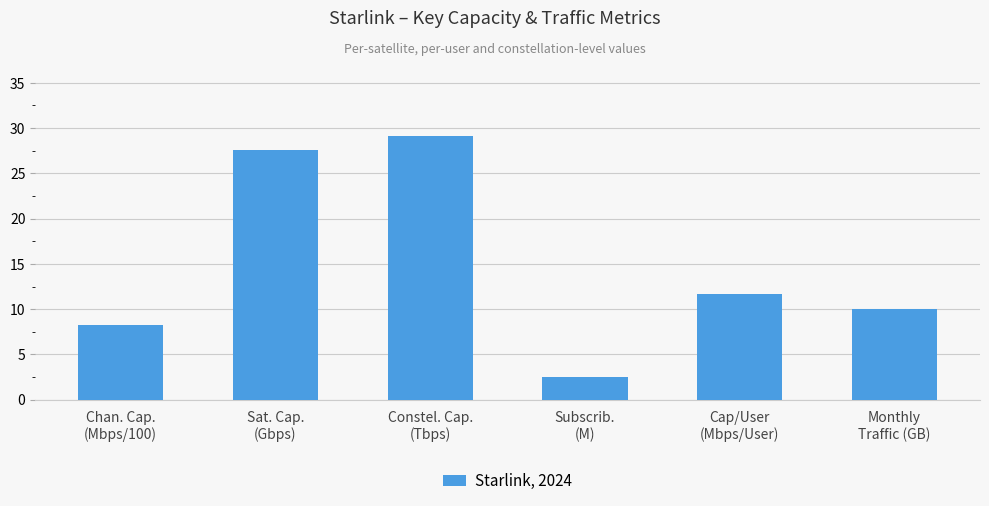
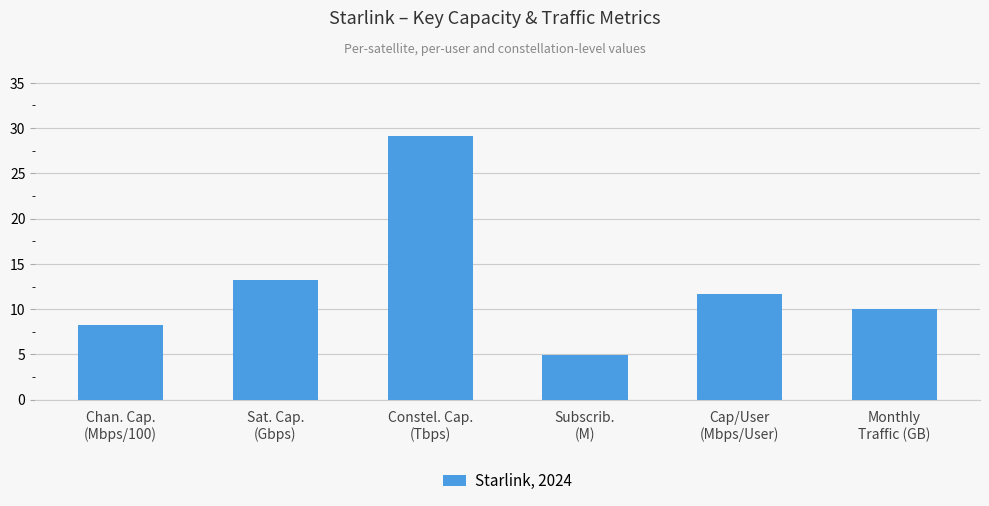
Sat. Cap. (Gbps): 28 -> 13
Subscrib. (M): 3 -> 5
